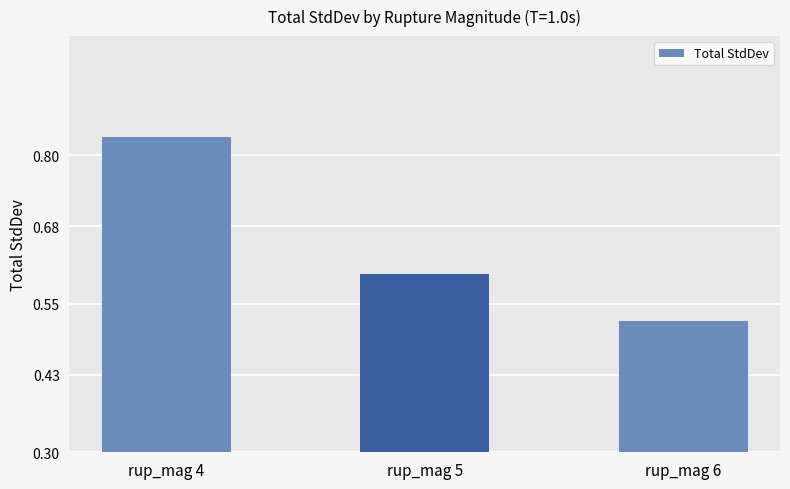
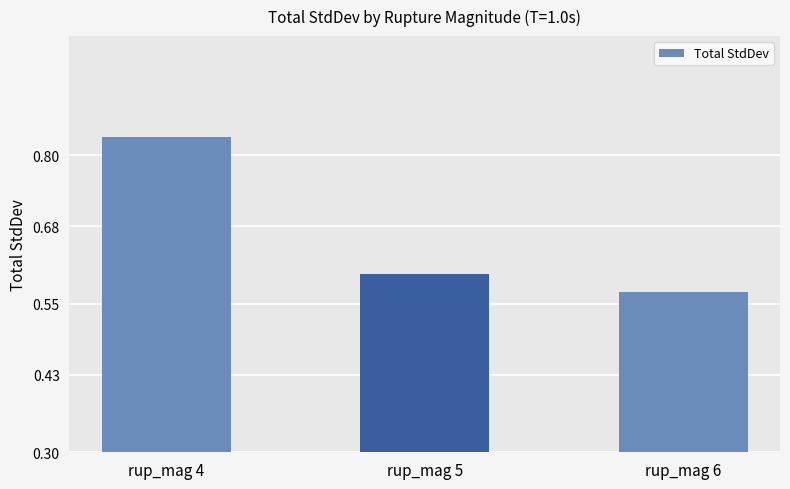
rup_mag 6: 0.52 -> 0.57
